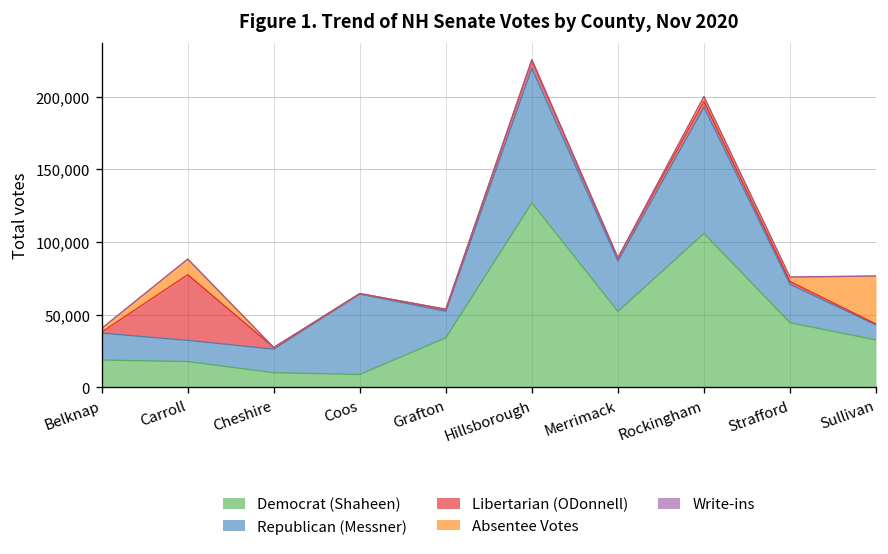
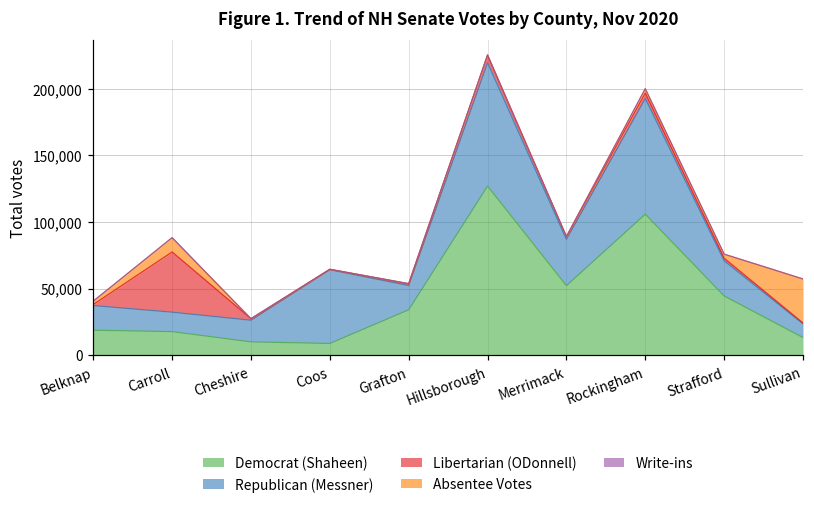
Democrat (Shaheen), Sullivan: 33,000 -> 13,000
